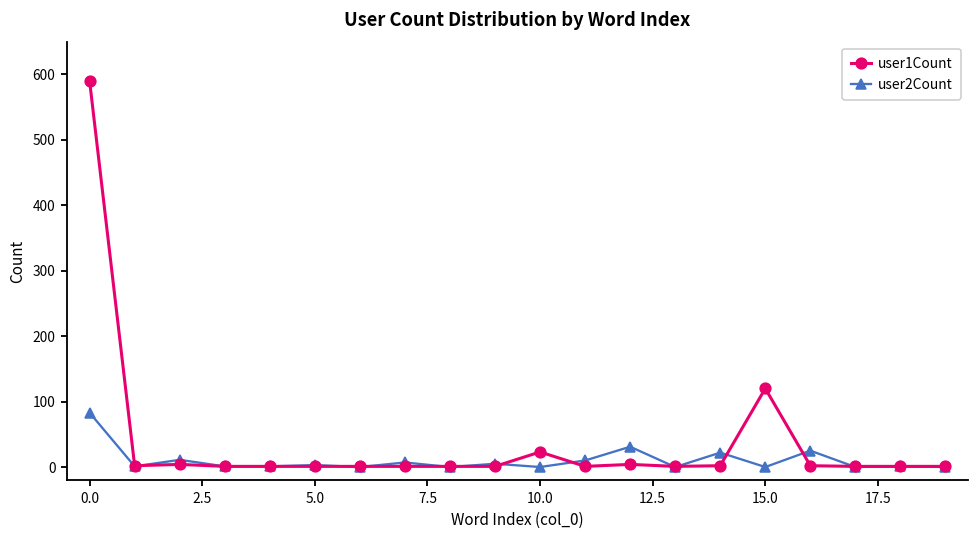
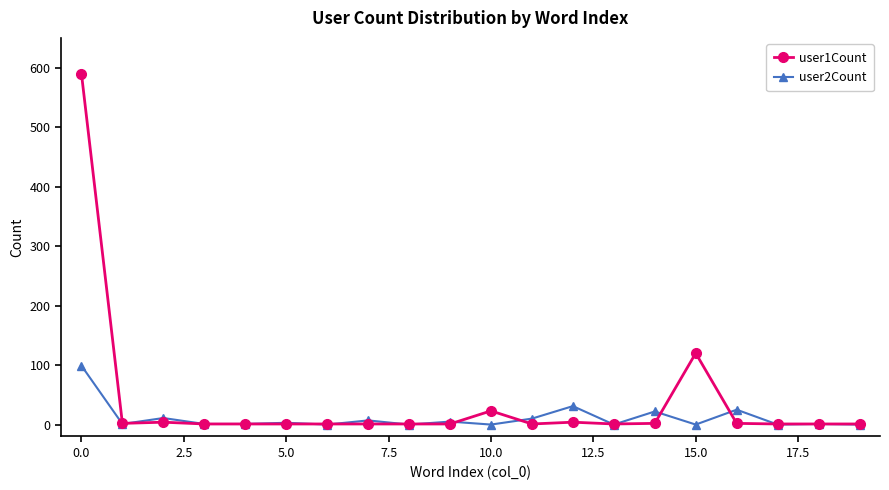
user2Count, 0.0: 80 -> 100
